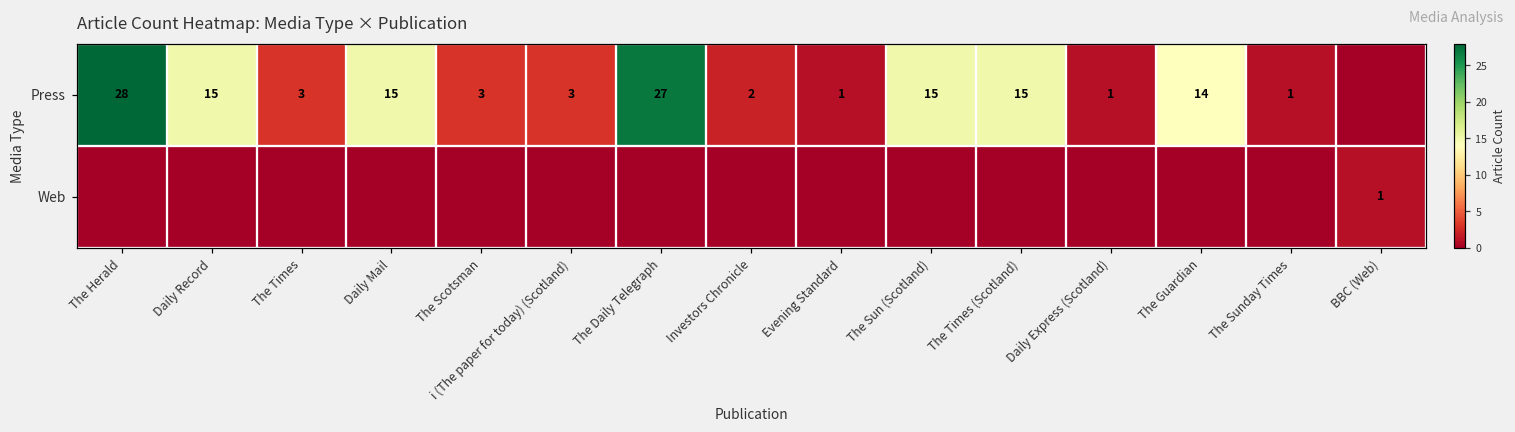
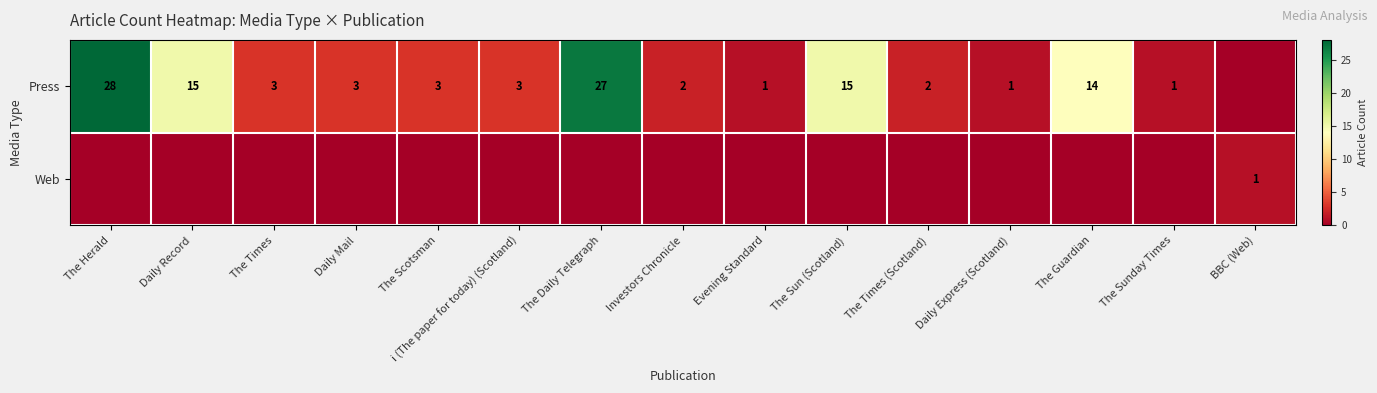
Press, Daily Mail: 15 -> 3
Press, The Times (Scotland): 15 -> 2
